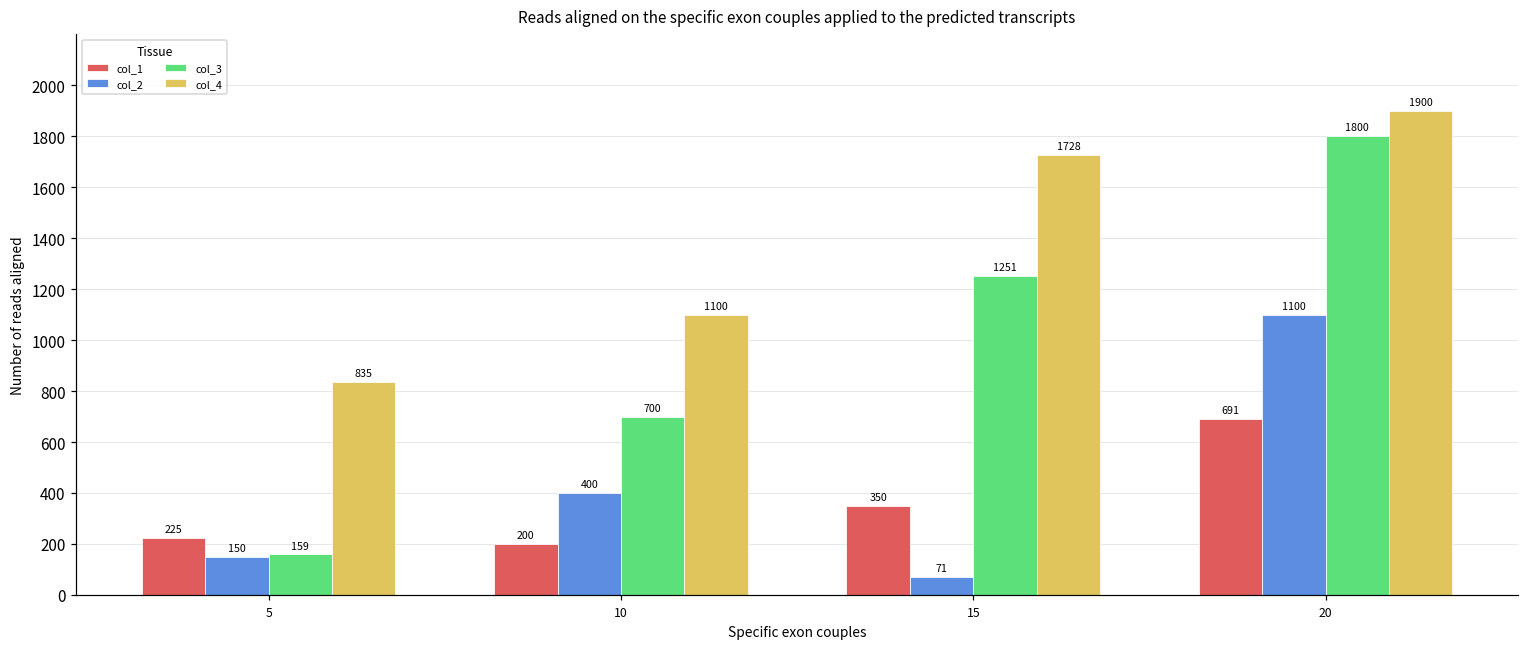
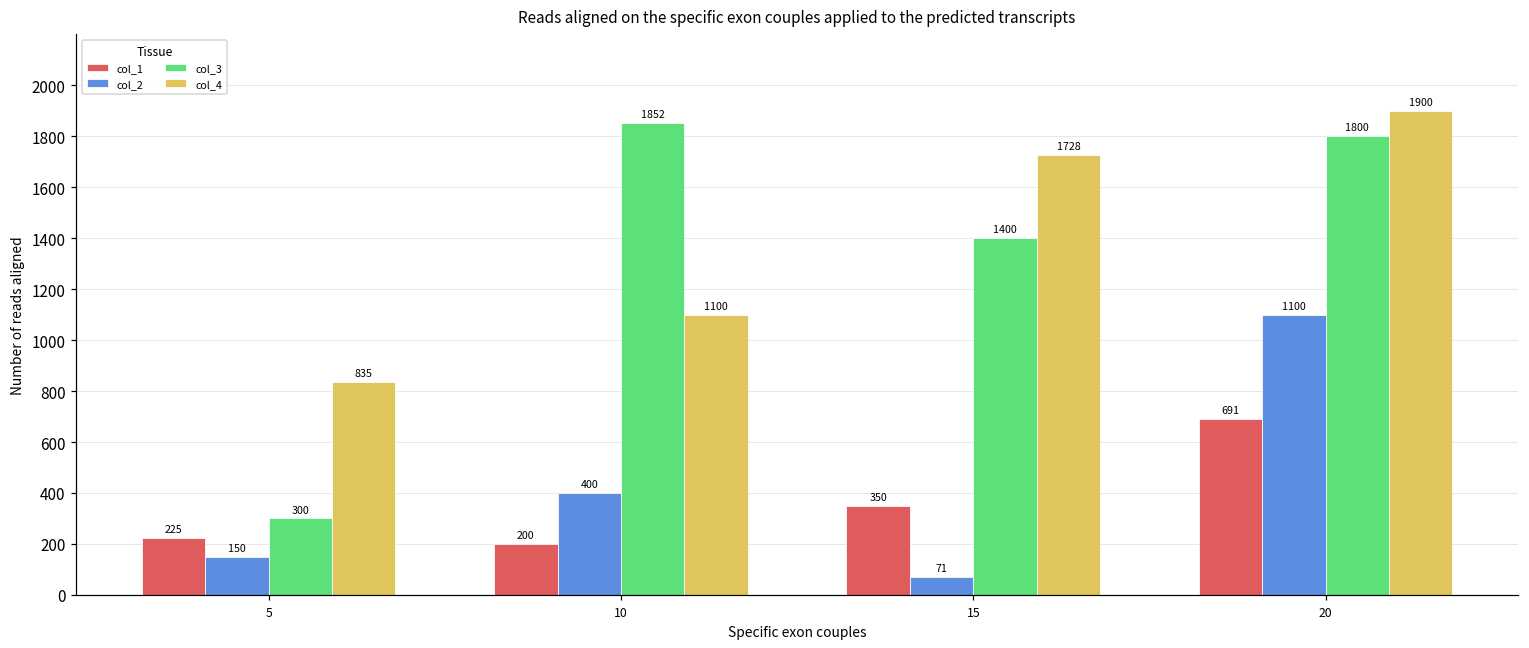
col_3, 5: 159 -> 300
col_3, 10: 700 -> 1852
col_3, 15: 1251 -> 1400
